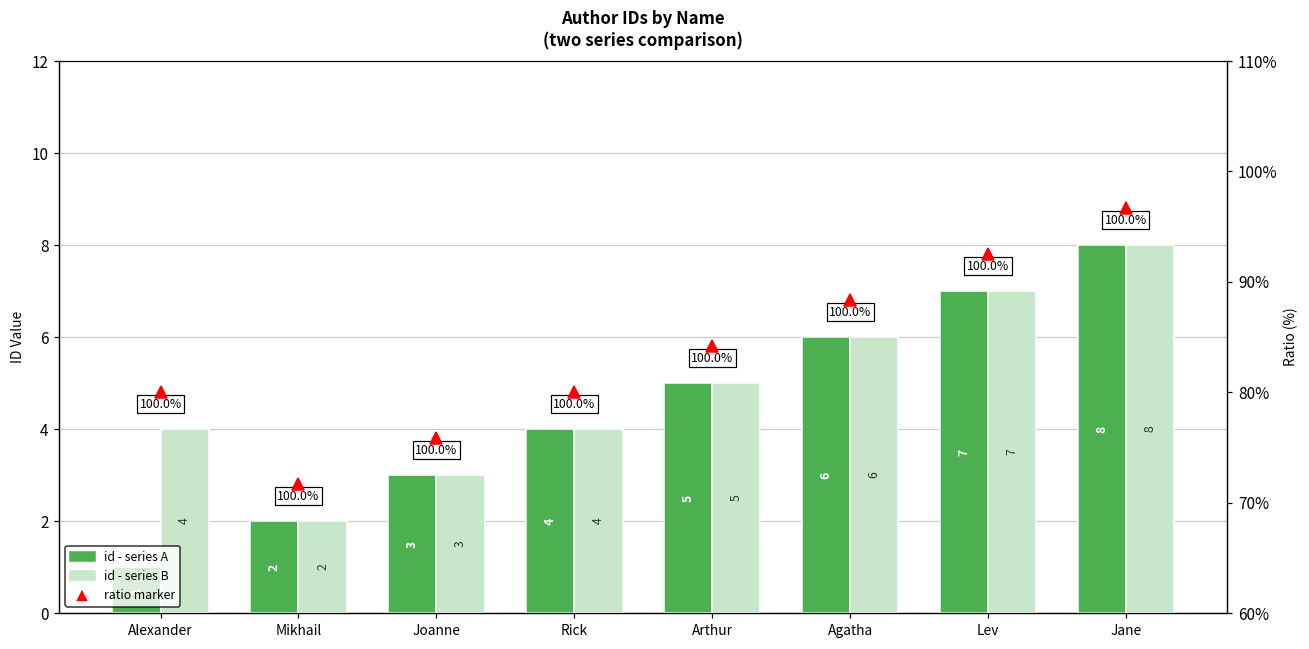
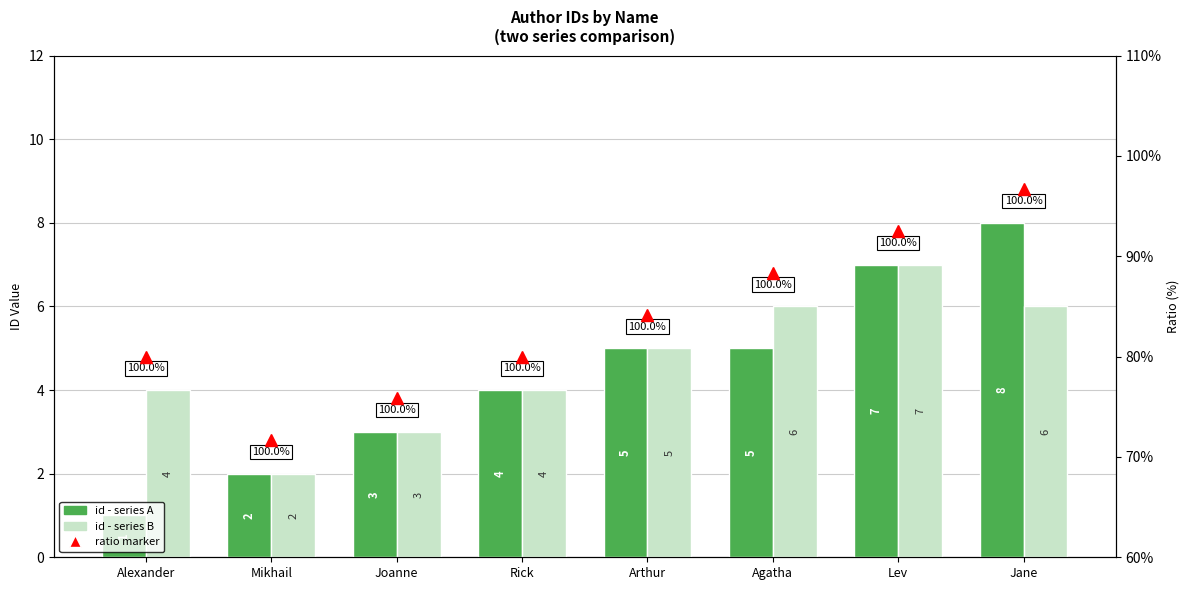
id - series A, Agatha: 6 -> 5
id - series B, Jane: 8 -> 6
